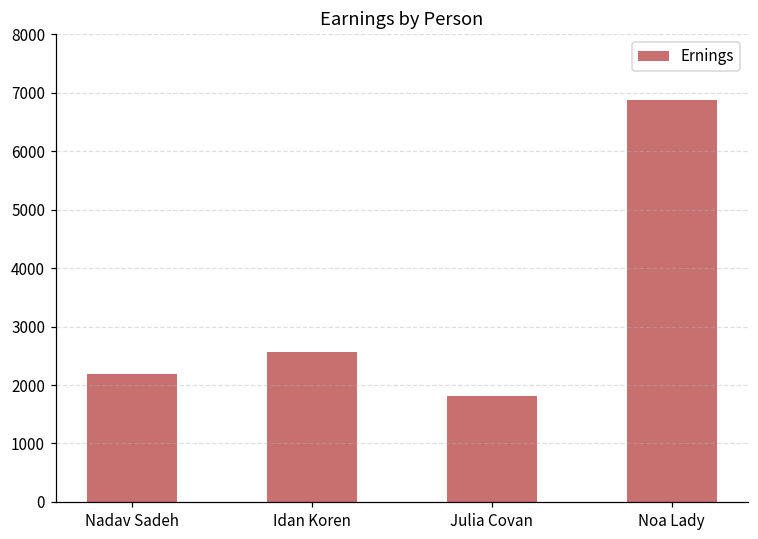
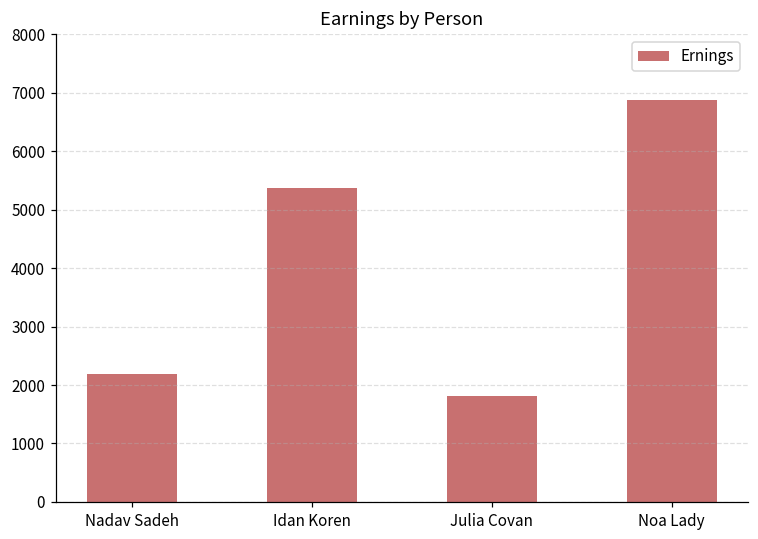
Idan Koren: 2600 -> 5400
